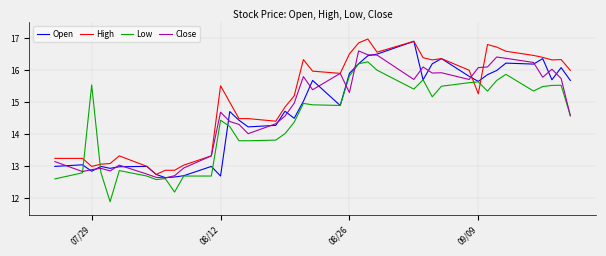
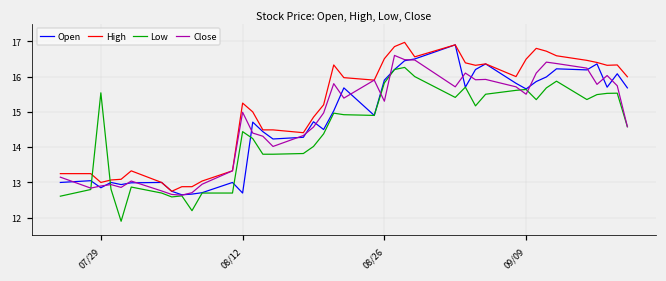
High, 08/12: 15.5 -> 15.2
Close, 08/12: 14.7 -> 15.0
High, 09/09: 15.3 -> 16.5
Close, 09/09: 16.1 -> 15.5
